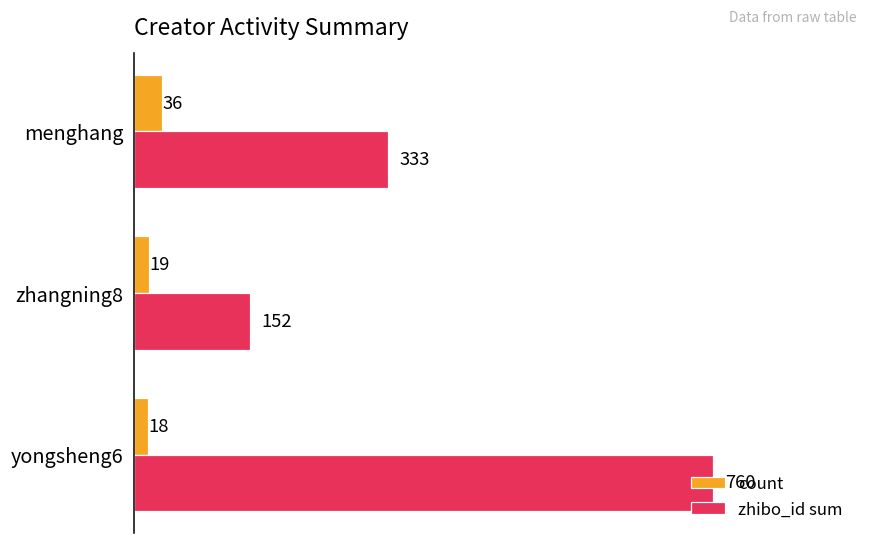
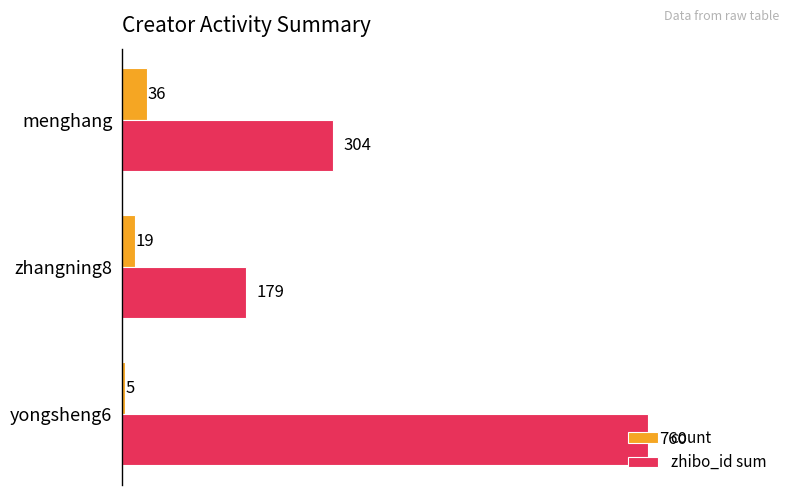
zhibo_id sum, menghang: 333 -> 304
zhibo_id sum, zhangning8: 152 -> 179
count, yongsheng6: 18 -> 5
